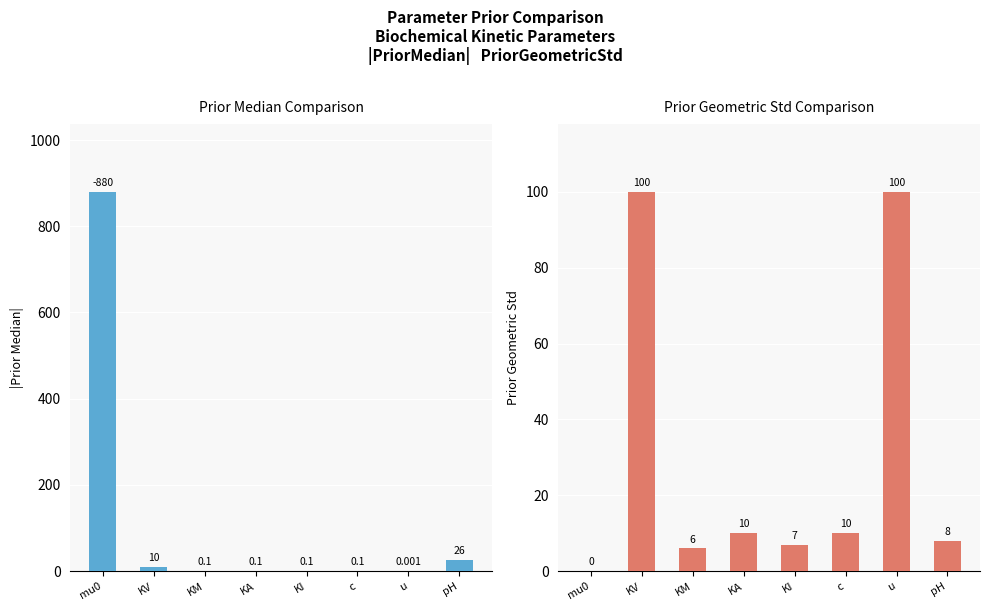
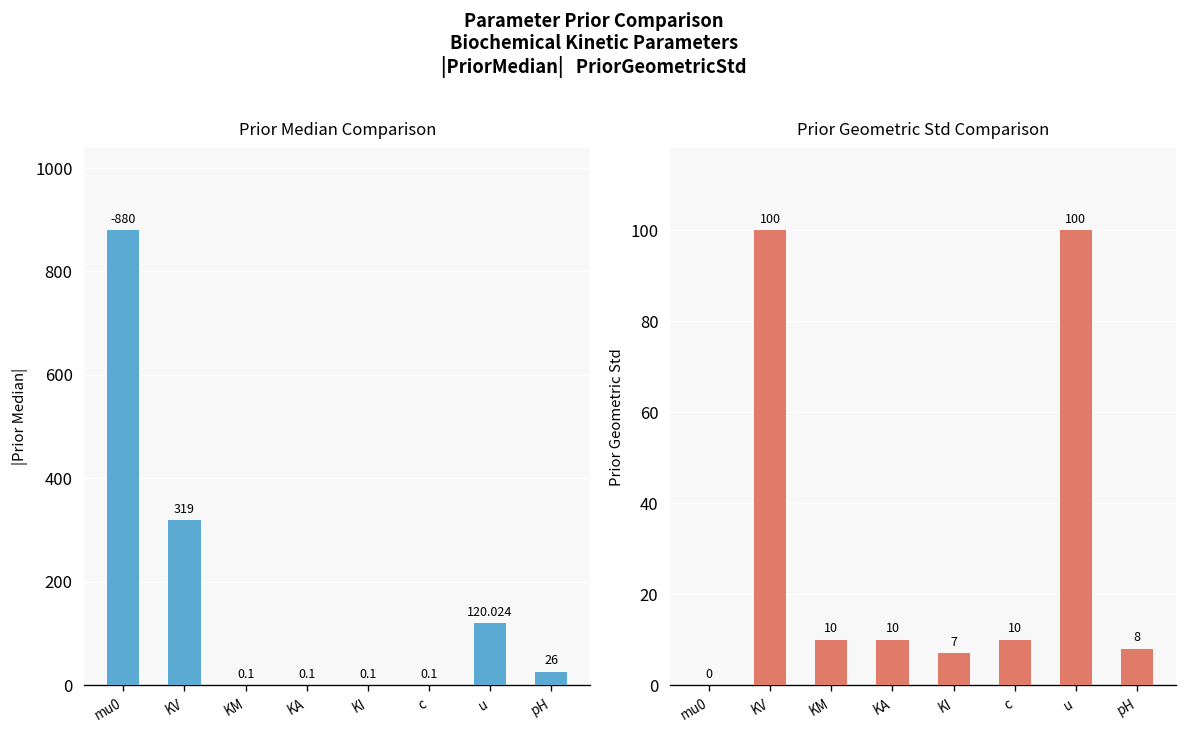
Prior Median Comparison, KV: 10 -> 319
Prior Median Comparison, u: 0.001 -> 120.024
Prior Geometric Std Comparison, KM: 6 -> 10
